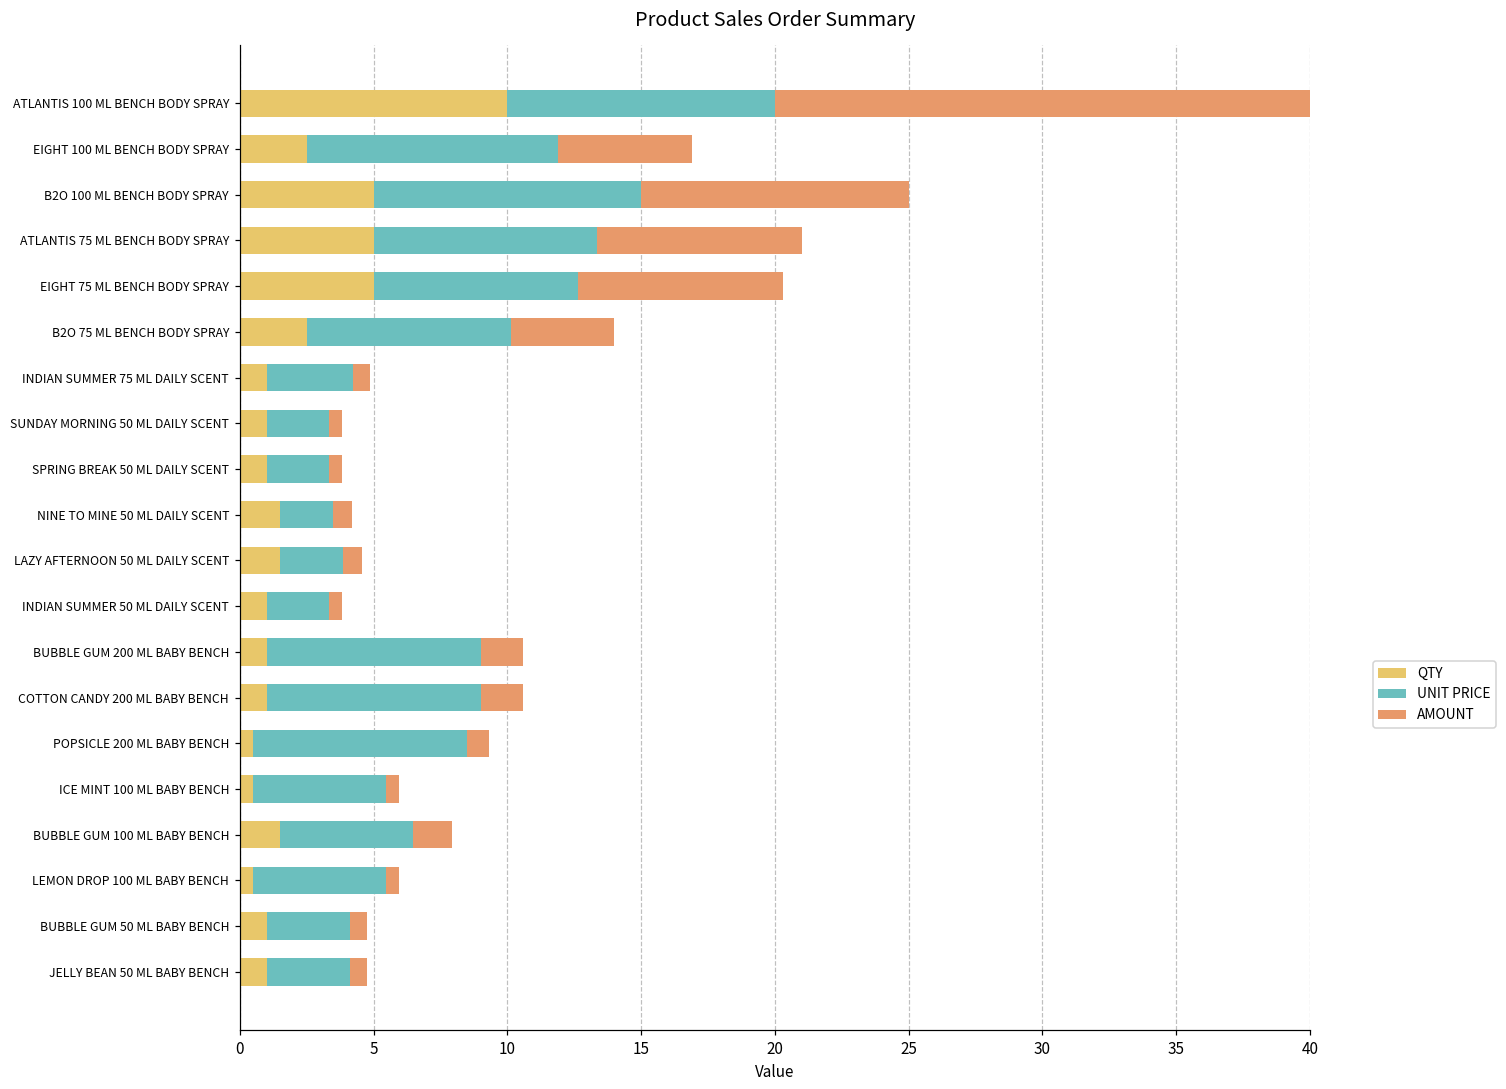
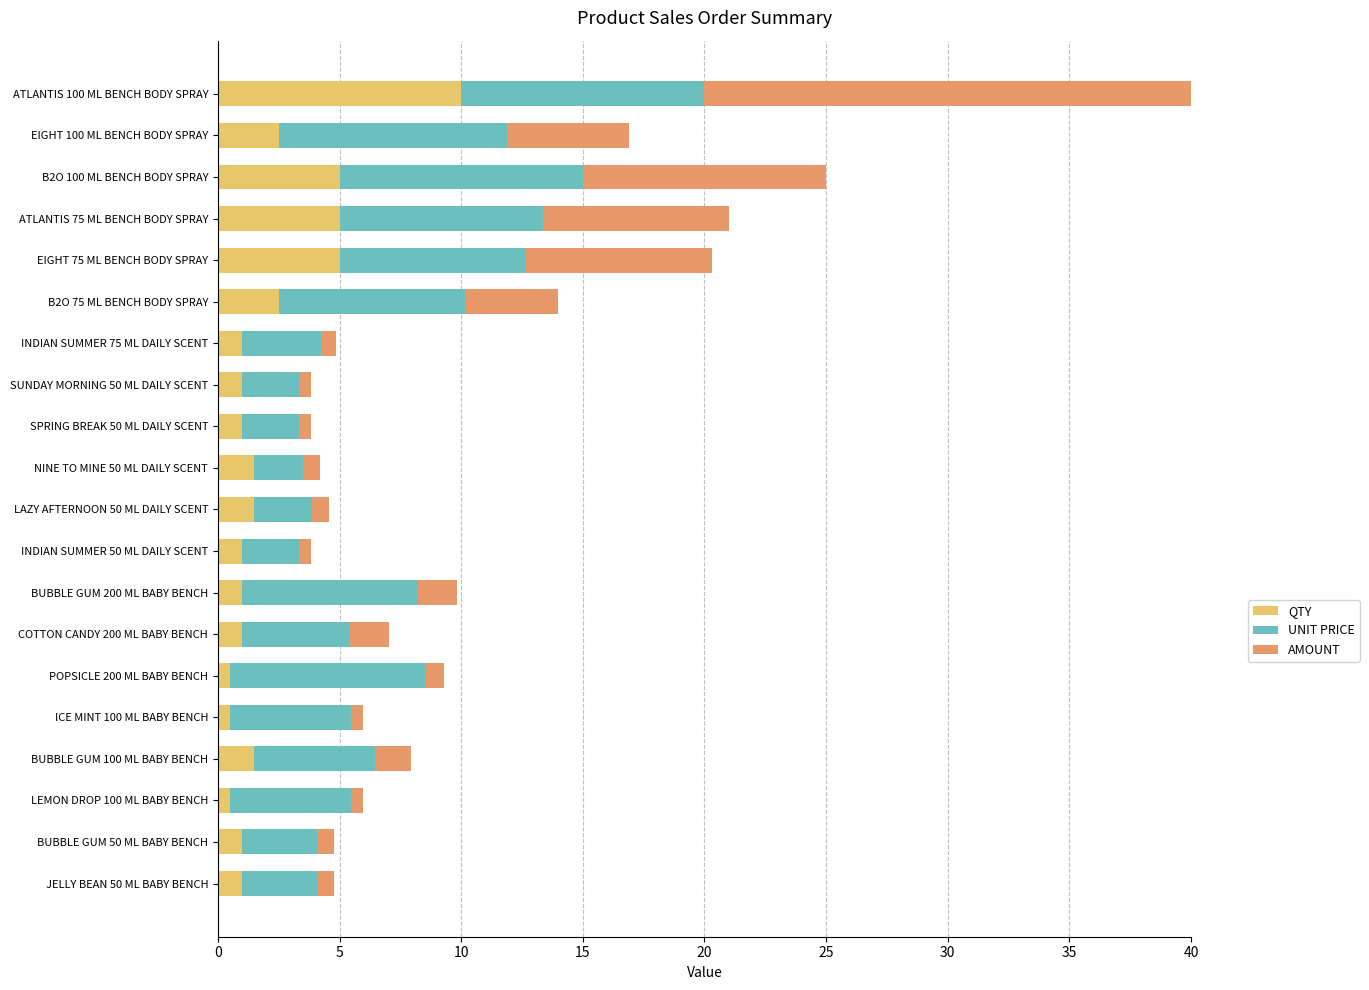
UNIT PRICE, BUBBLE GUM 200 ML BABY BENCH: 8.0 -> 7.2
UNIT PRICE, COTTON CANDY 200 ML BABY BENCH: 8.0 -> 4.4
